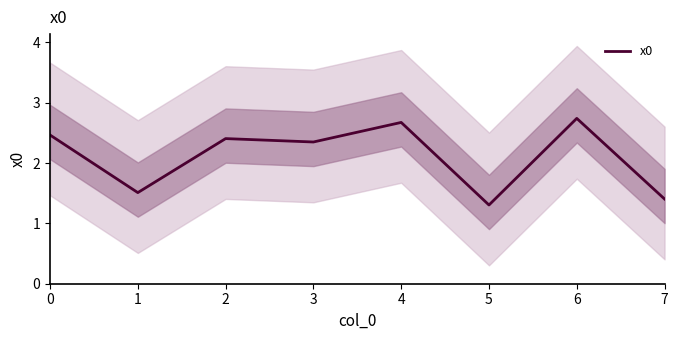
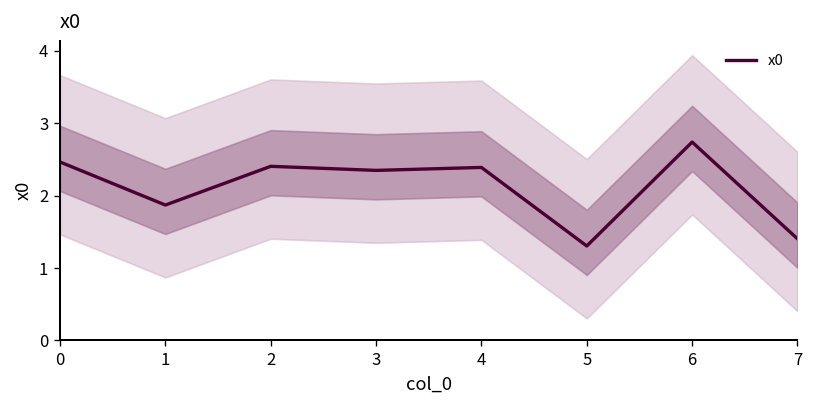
x0, 1: 1.5 -> 1.9
x0, 4: 2.7 -> 2.4
